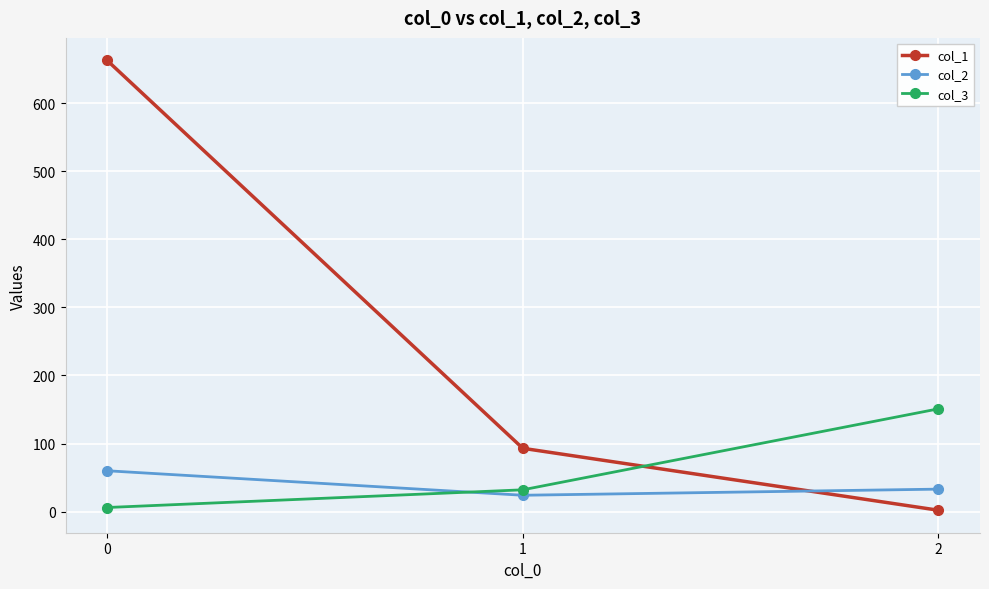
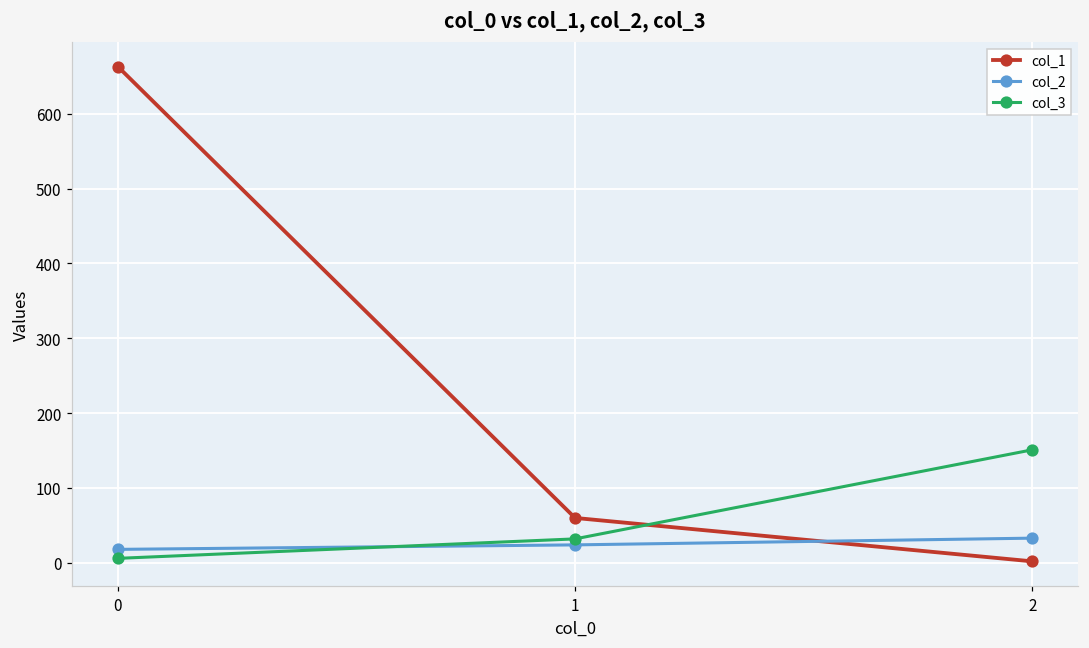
col_2, 0: 60 -> 20
col_1, 1: 90 -> 60
